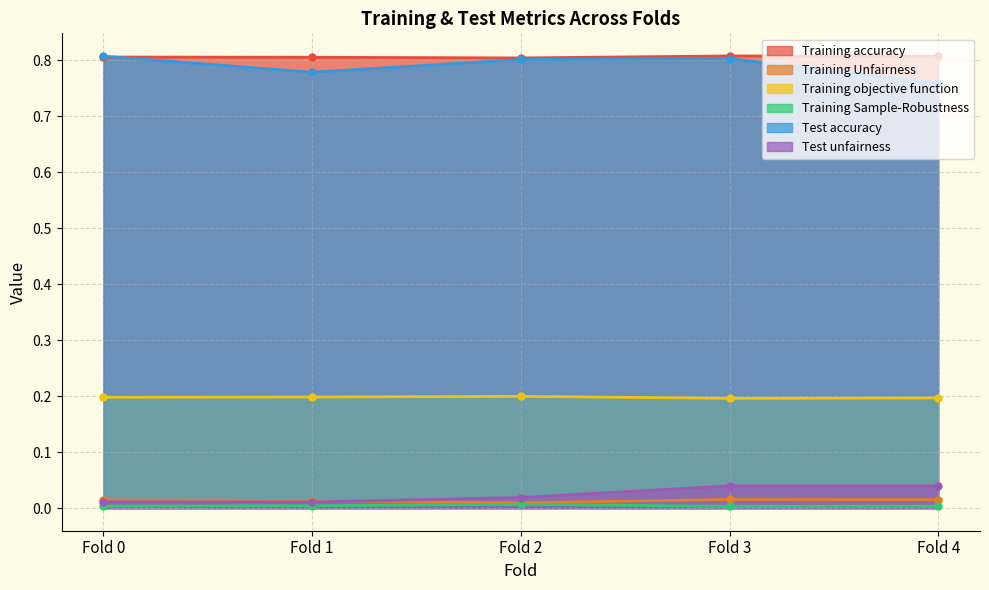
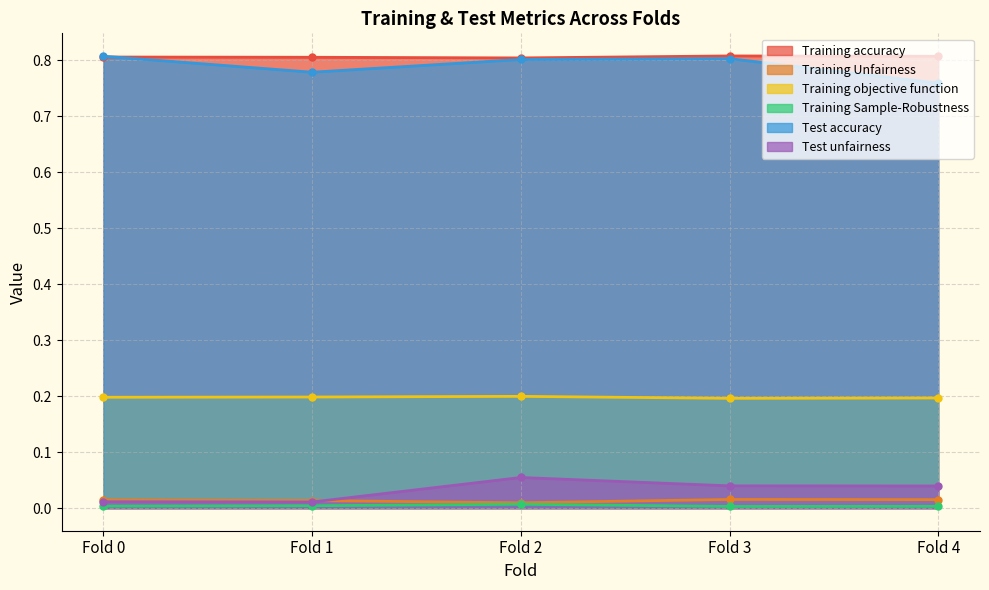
Test unfairness, Fold 2: 0.02 -> 0.05
